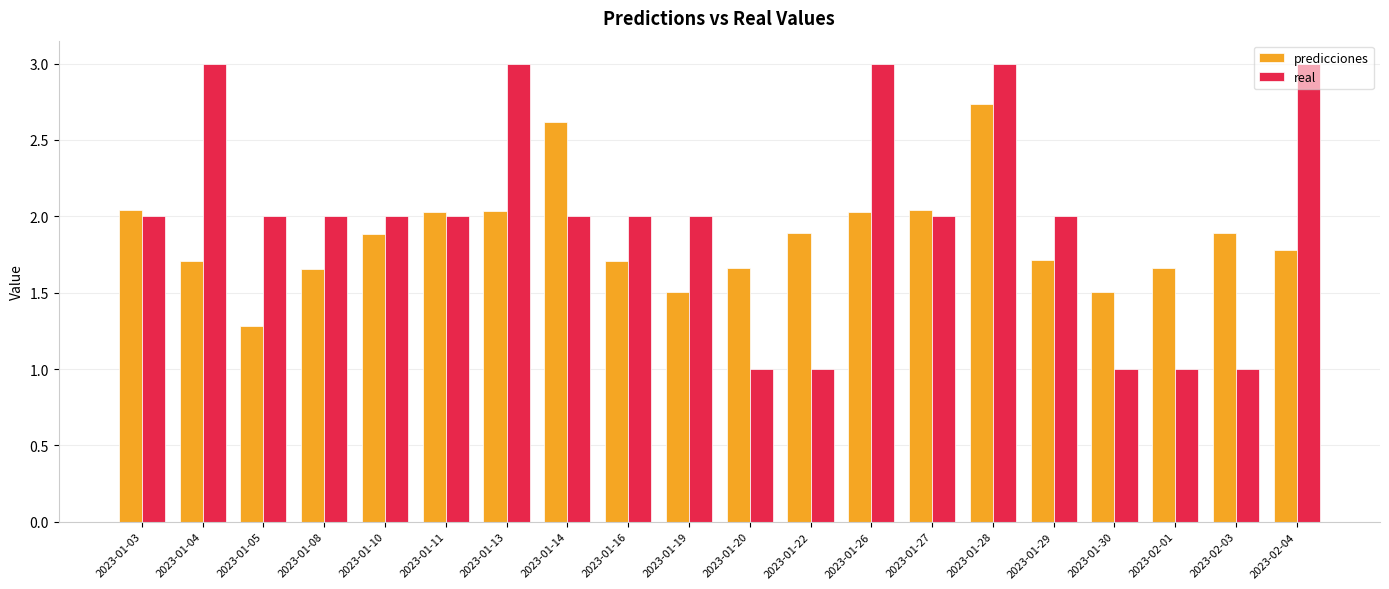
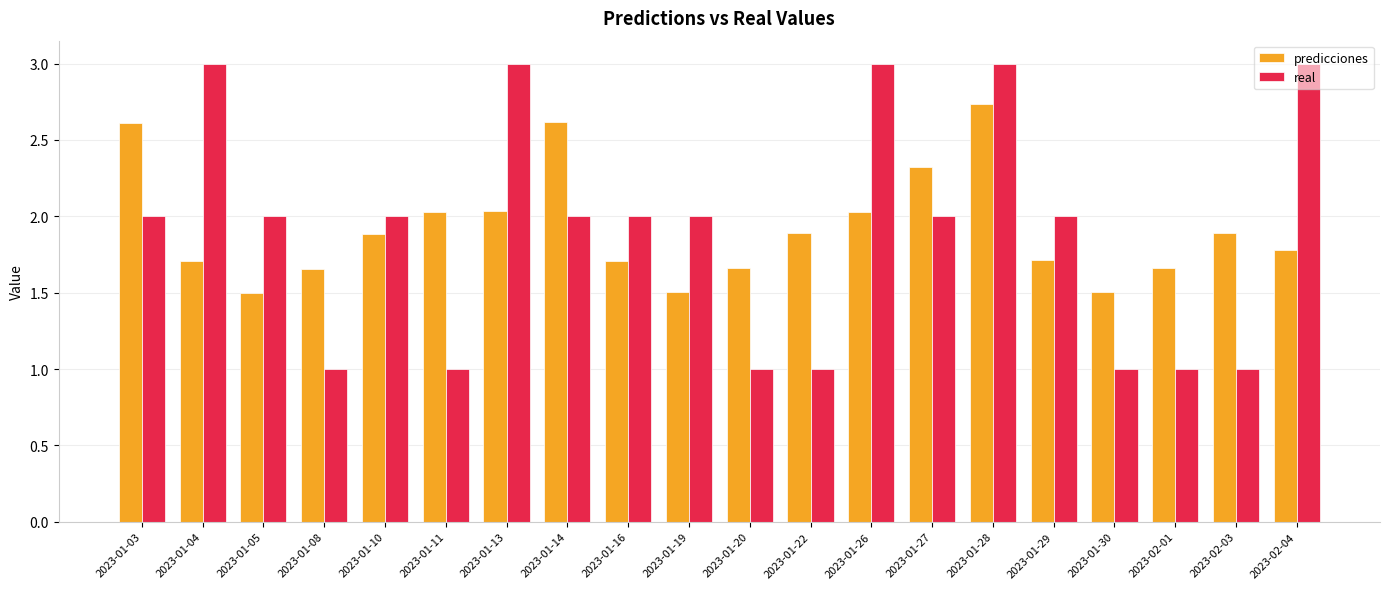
predicciones, 2023-01-03: 2.04 -> 2.61
predicciones, 2023-01-05: 1.28 -> 1.50
real, 2023-01-08: 2 -> 1
real, 2023-01-11: 2 -> 1
predicciones, 2023-01-27: 2.04 -> 2.32
